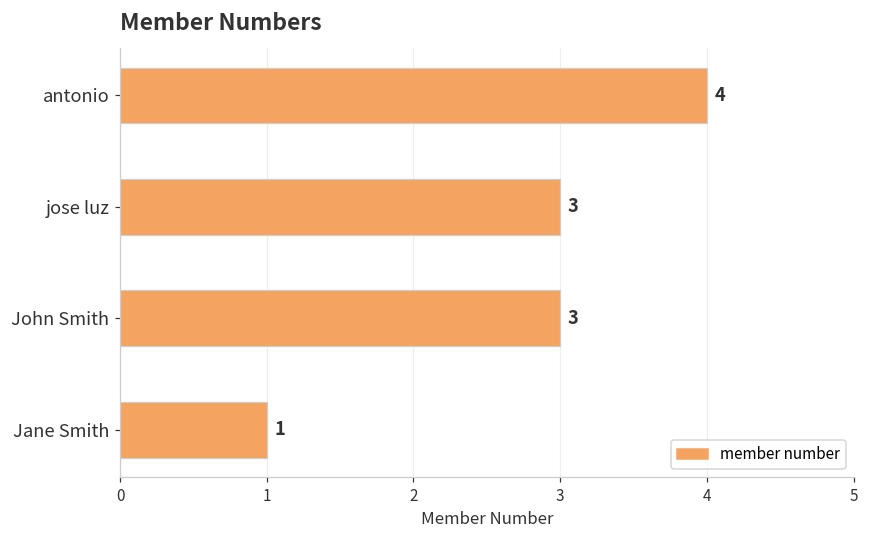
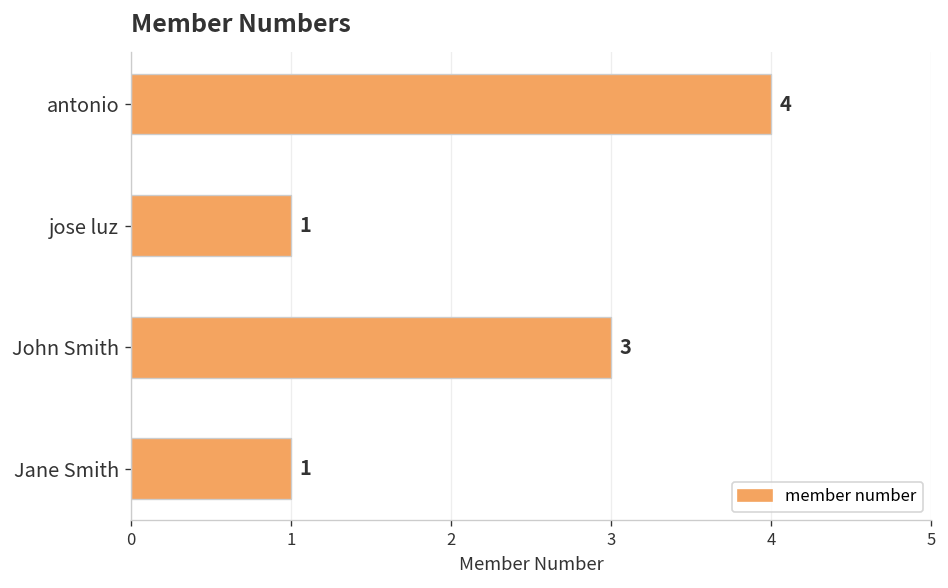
jose luz: 3 -> 1
